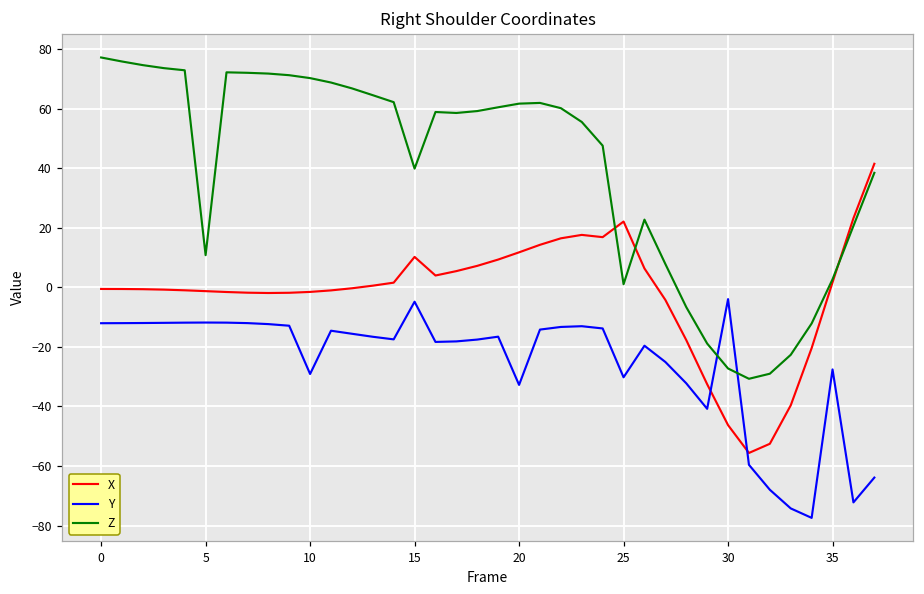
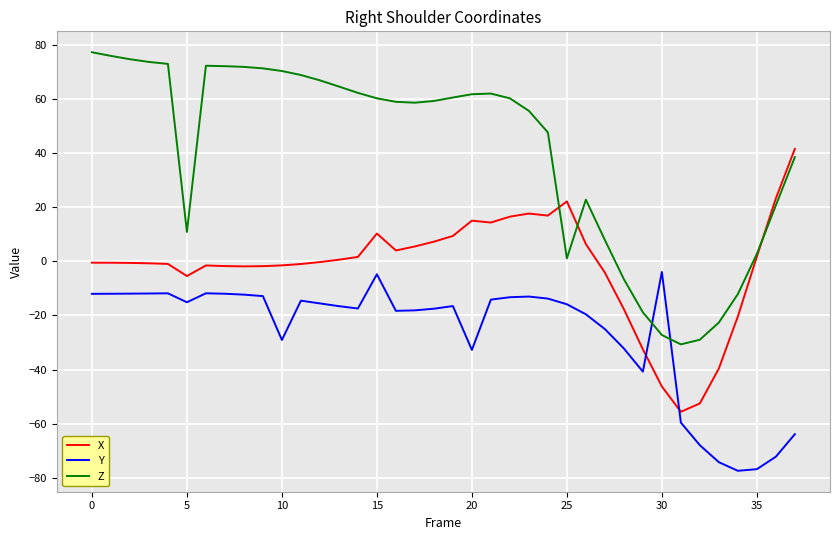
X, 5: -1 -> -5
Y, 5: -12 -> -15
Z, 15: 40 -> 60
X, 20: 12 -> 15
Y, 25: -30 -> -16
Y, 35: -28 -> -77
